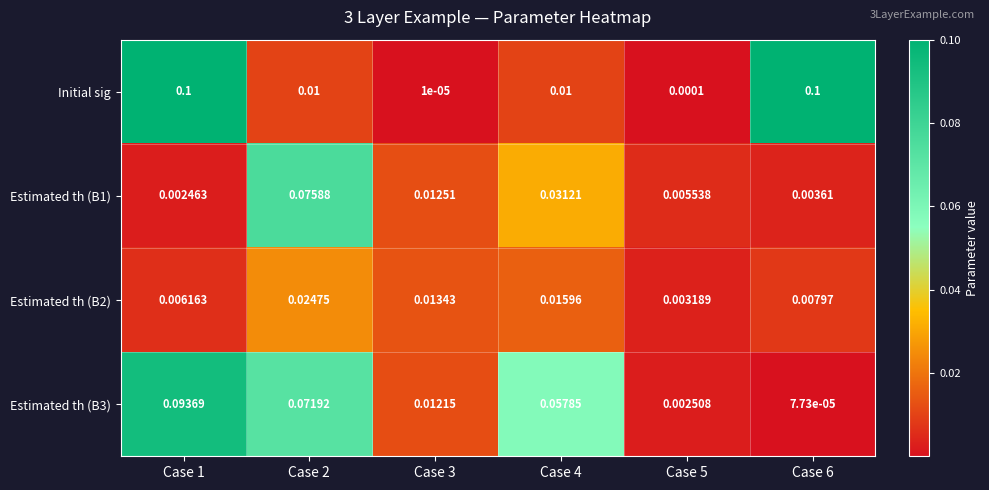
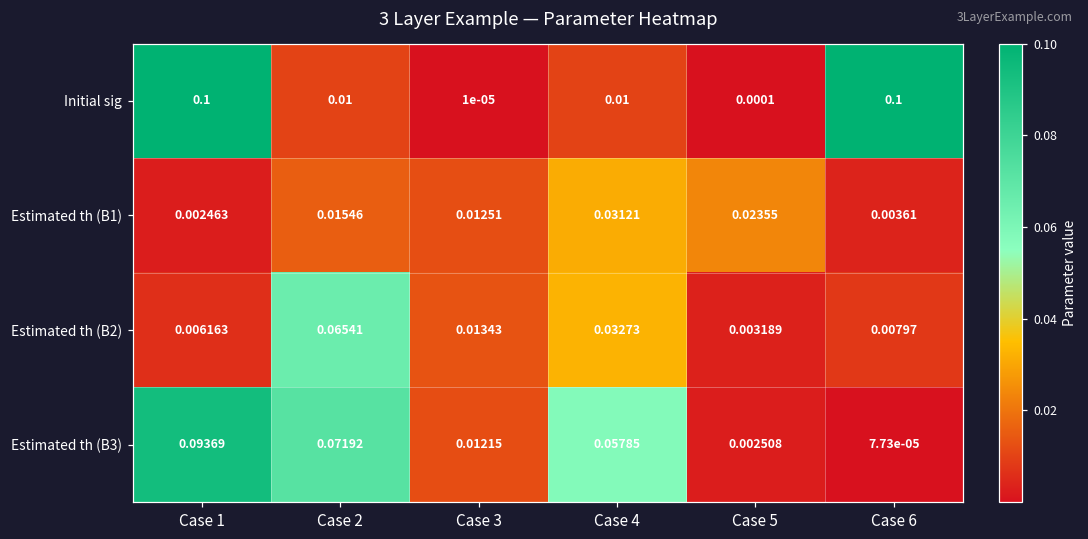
Estimated th (B1), Case 2: 0.07588 -> 0.01546
Estimated th (B1), Case 5: 0.005538 -> 0.02355
Estimated th (B2), Case 2: 0.02475 -> 0.06541
Estimated th (B2), Case 4: 0.01596 -> 0.03273
